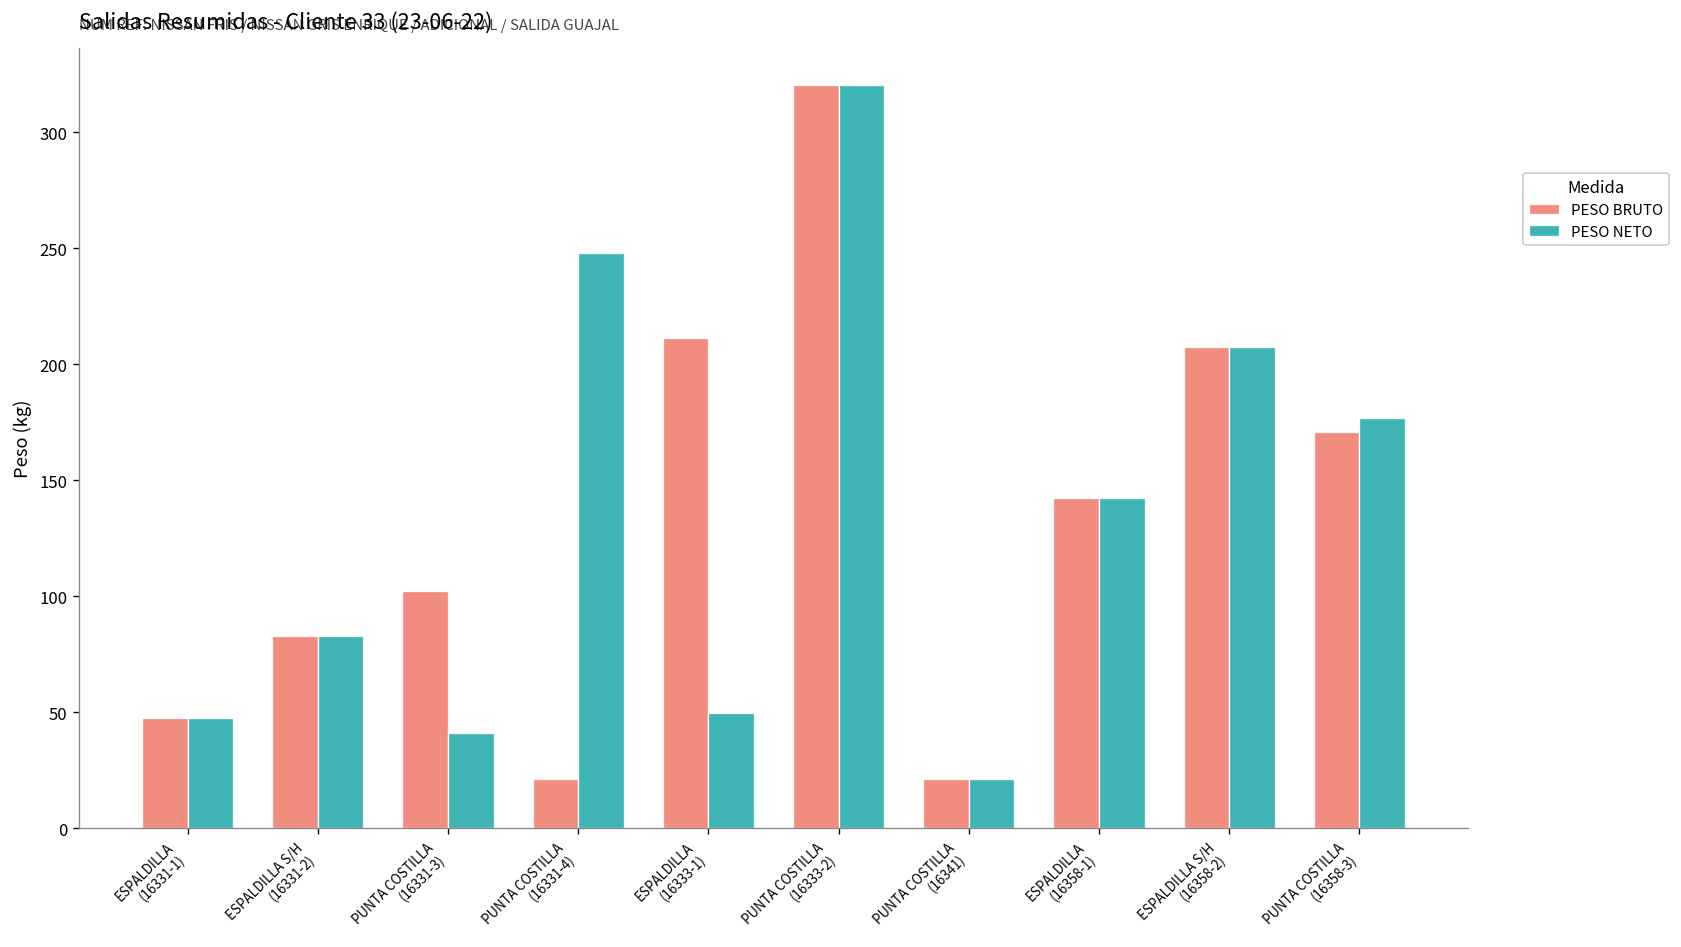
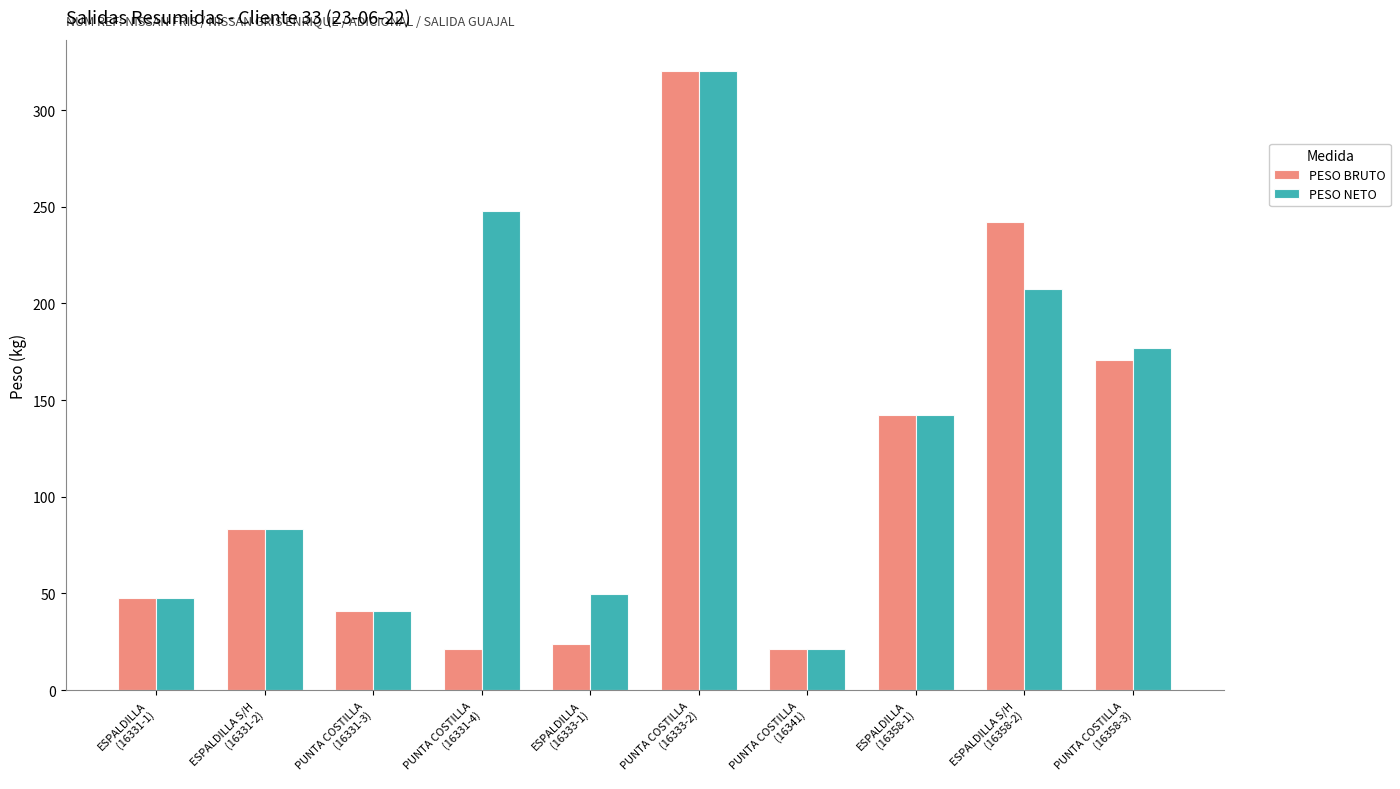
PESO BRUTO, PUNTA COSTILLA (16331-3): 102 -> 41
PESO BRUTO, ESPALDILLA (16333-1): 211 -> 24
PESO BRUTO, ESPALDILLA S/H (16358-2): 208 -> 242
